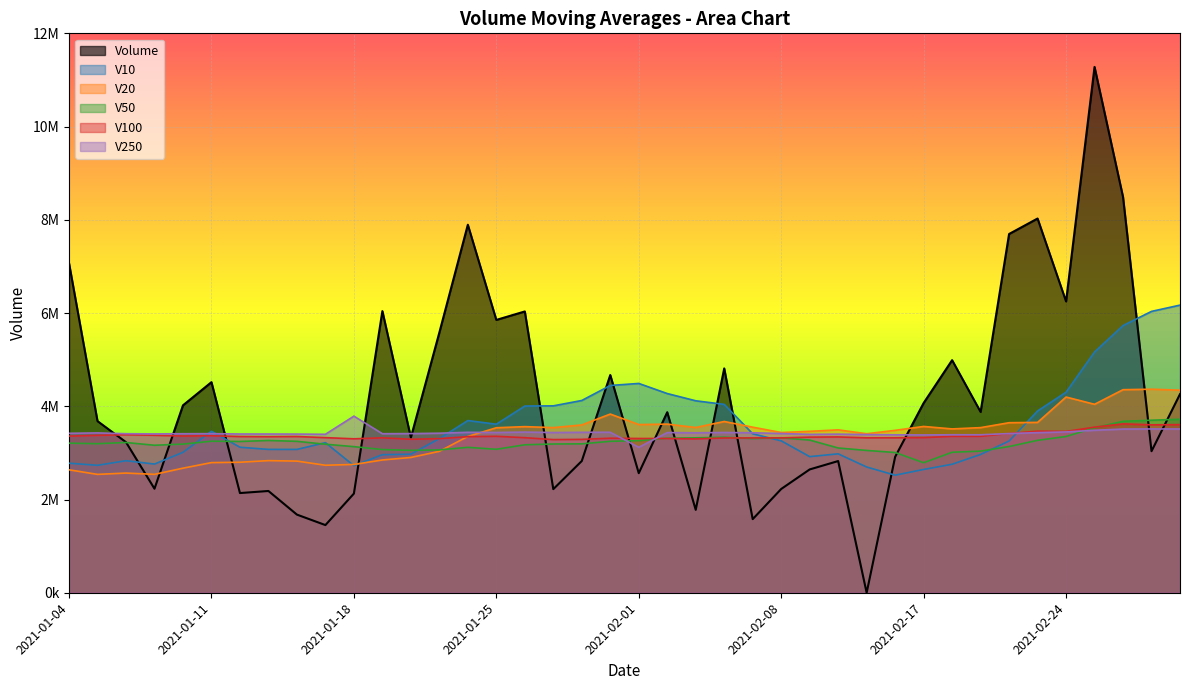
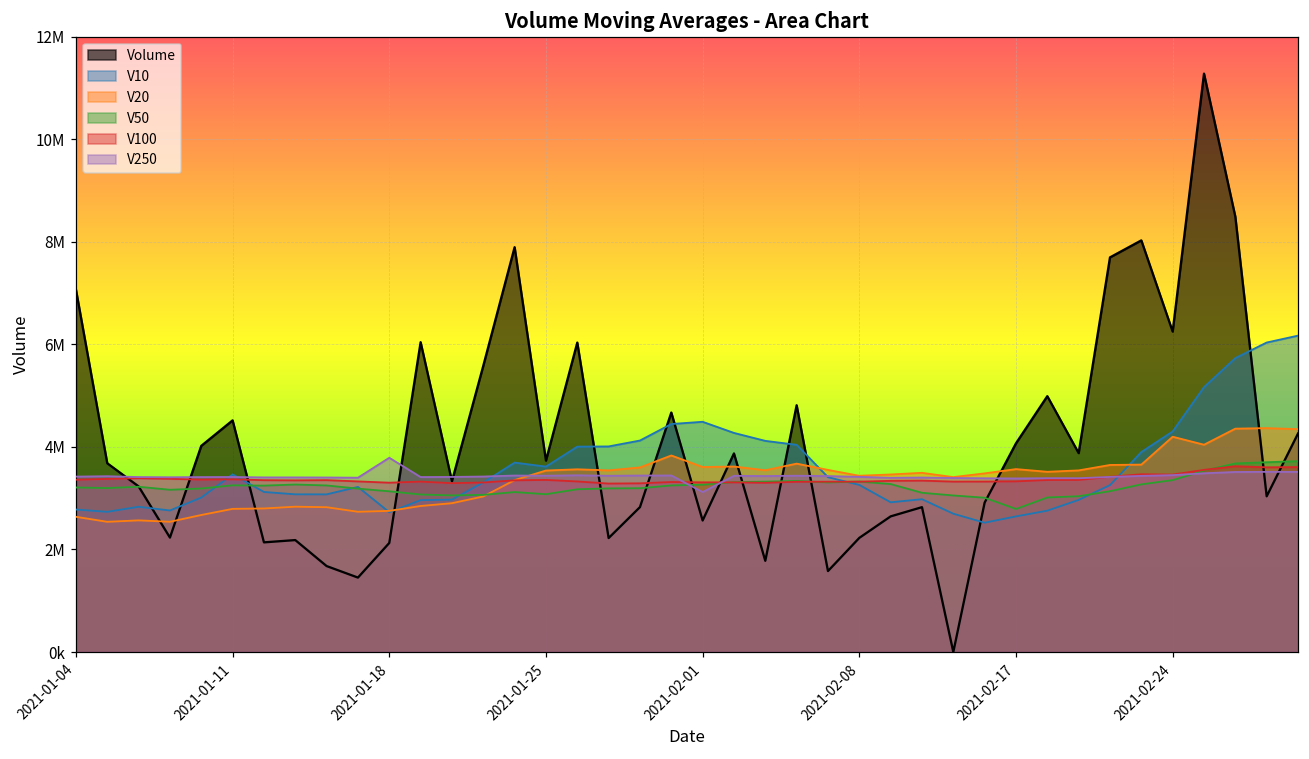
Volume, 2021-01-25: 5900000 -> 3700000
